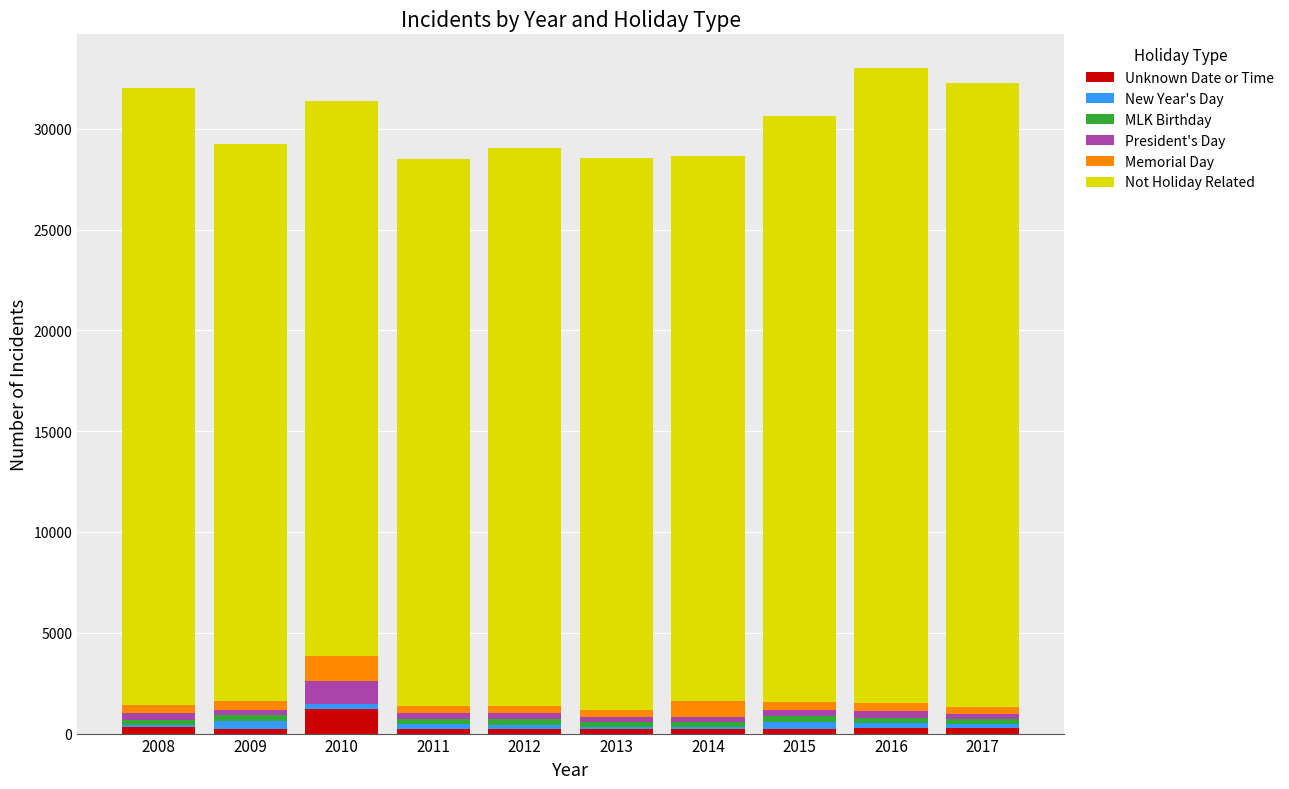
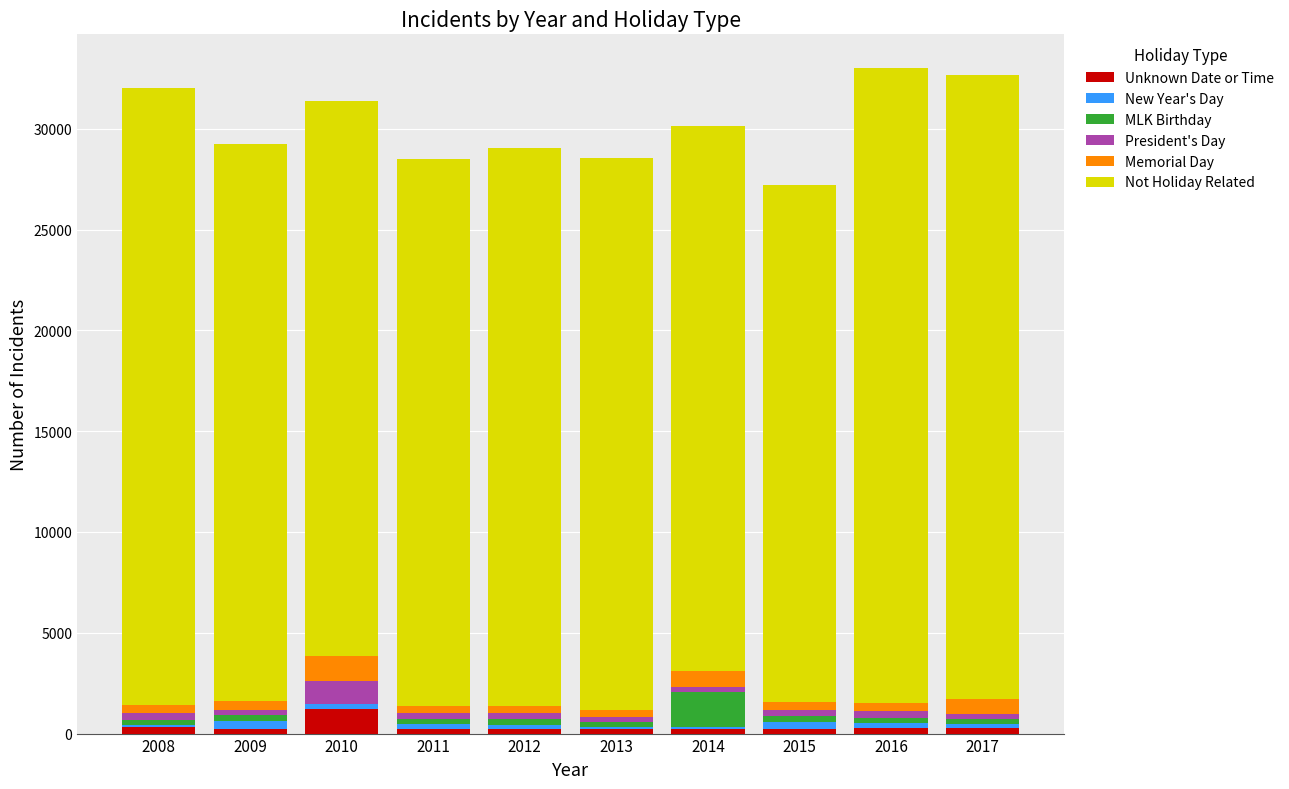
MLK Birthday, 2014: 200 -> 1700
Not Holiday Related, 2015: 29100 -> 25600
Memorial Day, 2017: 400 -> 800
